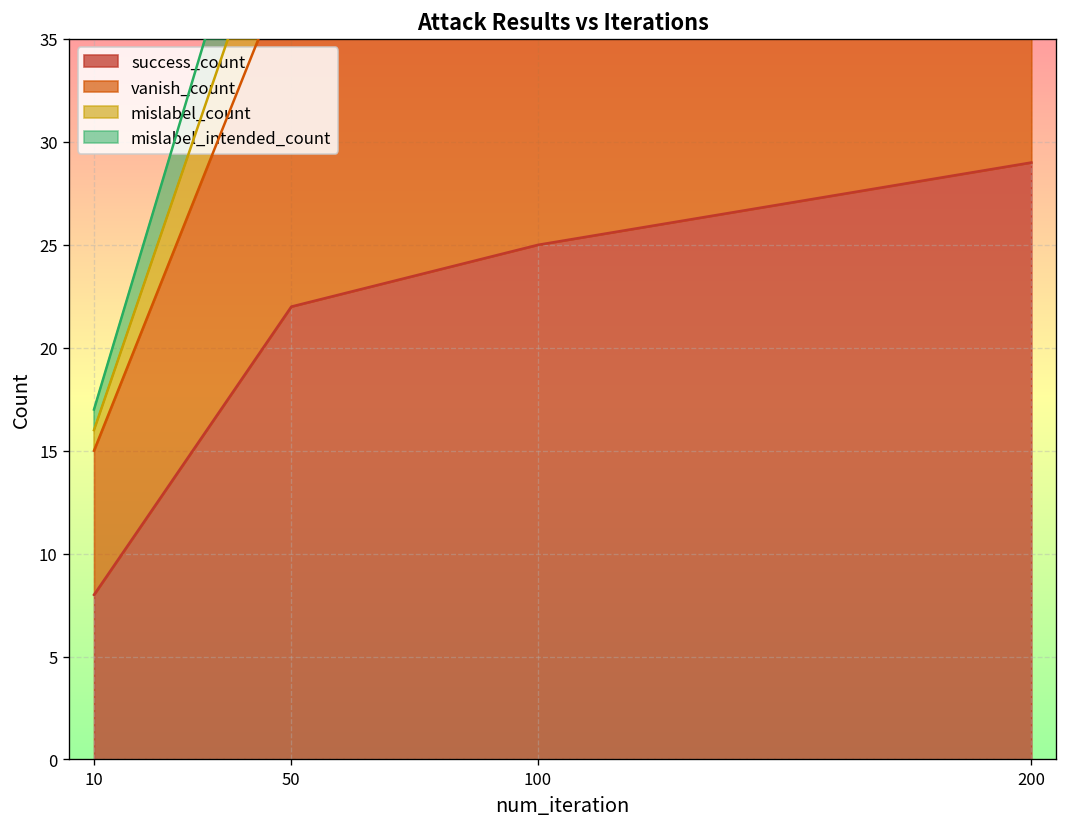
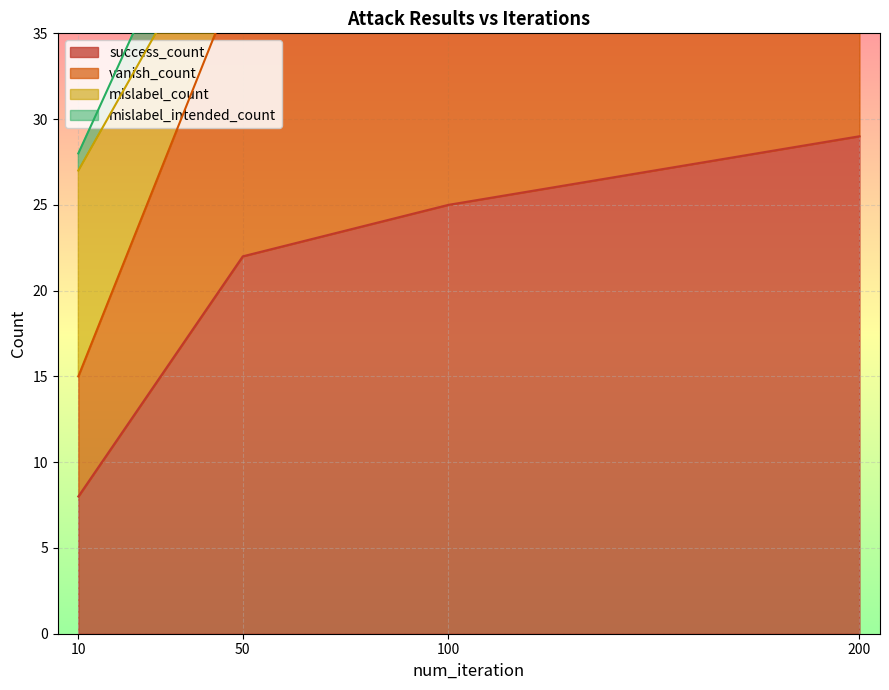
mislabel_count, 10: 1 -> 12
